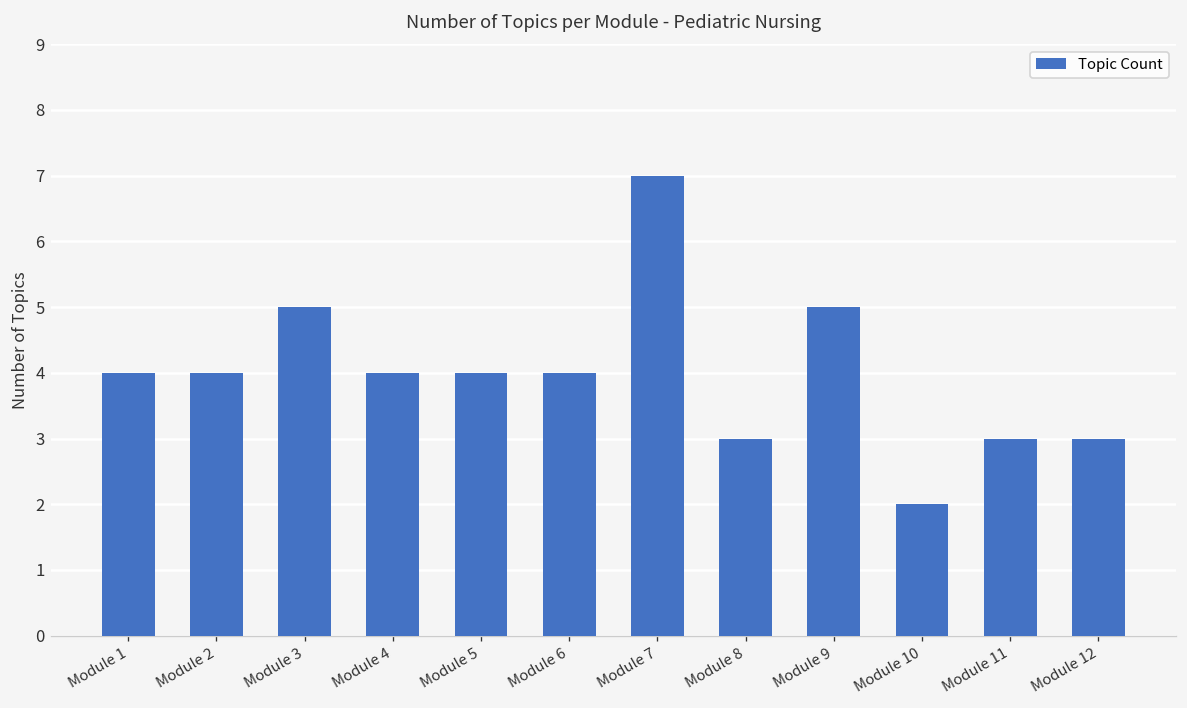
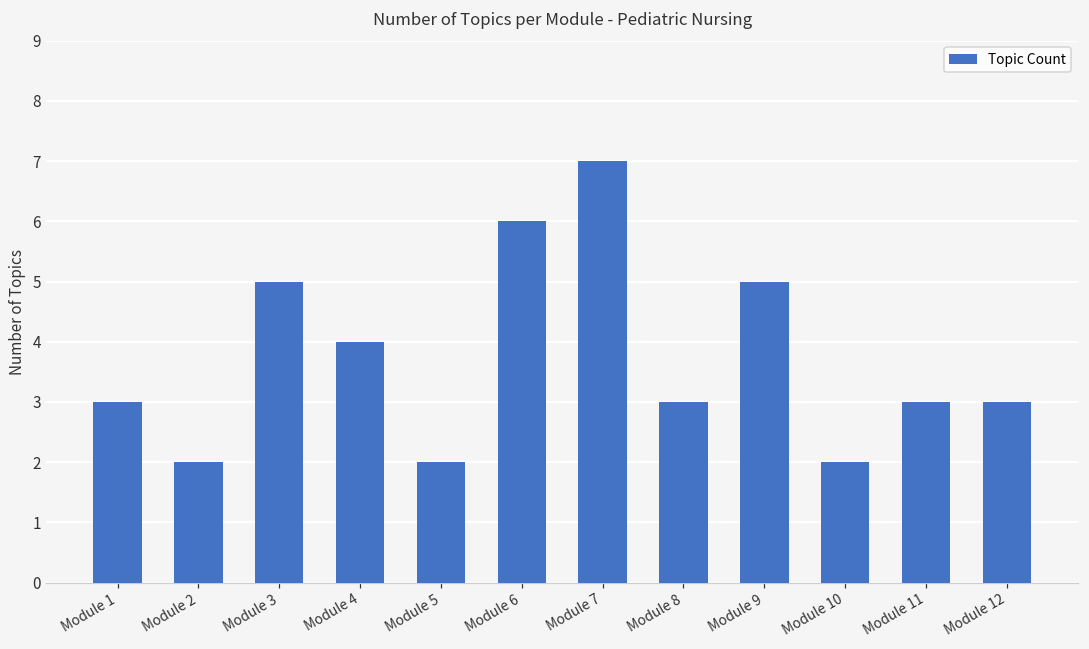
Module 1: 4 -> 3
Module 2: 4 -> 2
Module 5: 4 -> 2
Module 6: 4 -> 6
